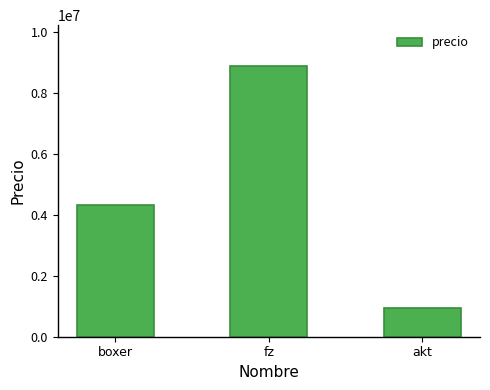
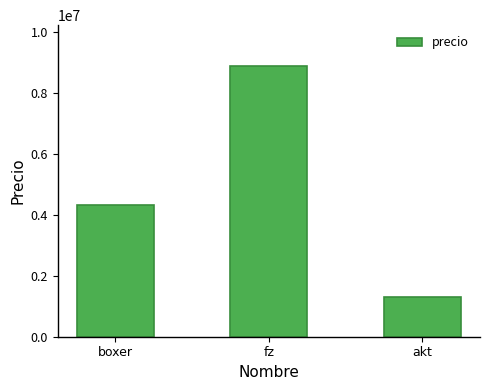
akt: 900000 -> 1300000
